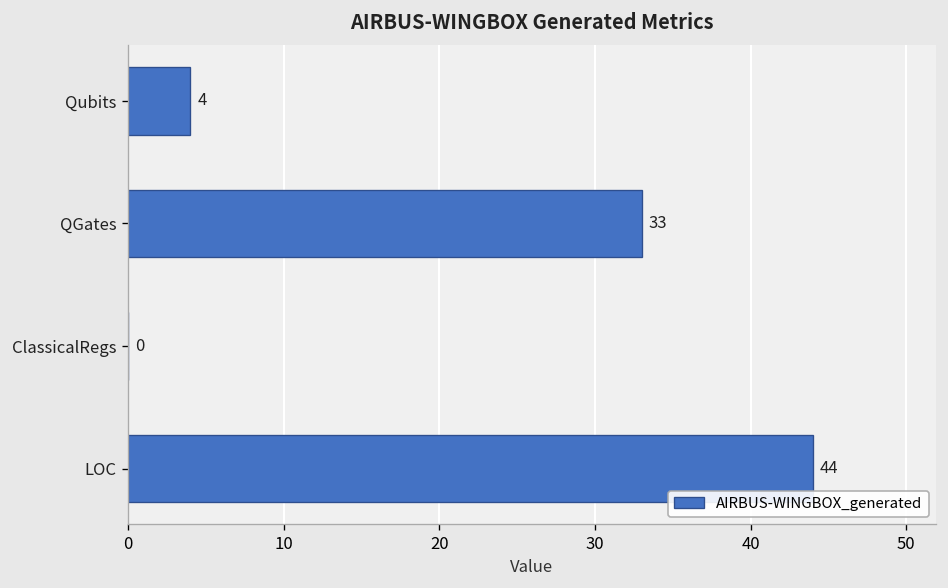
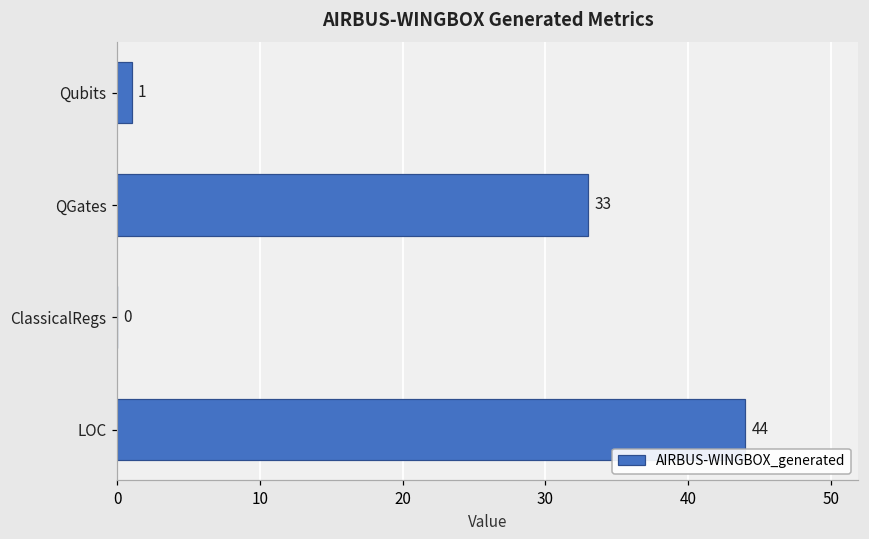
Qubits: 4 -> 1
